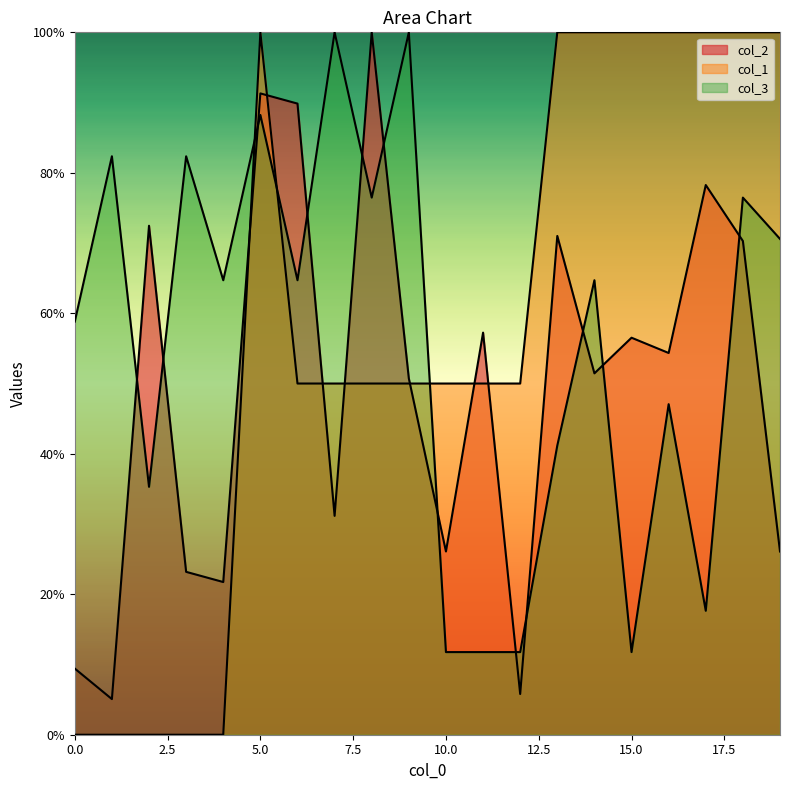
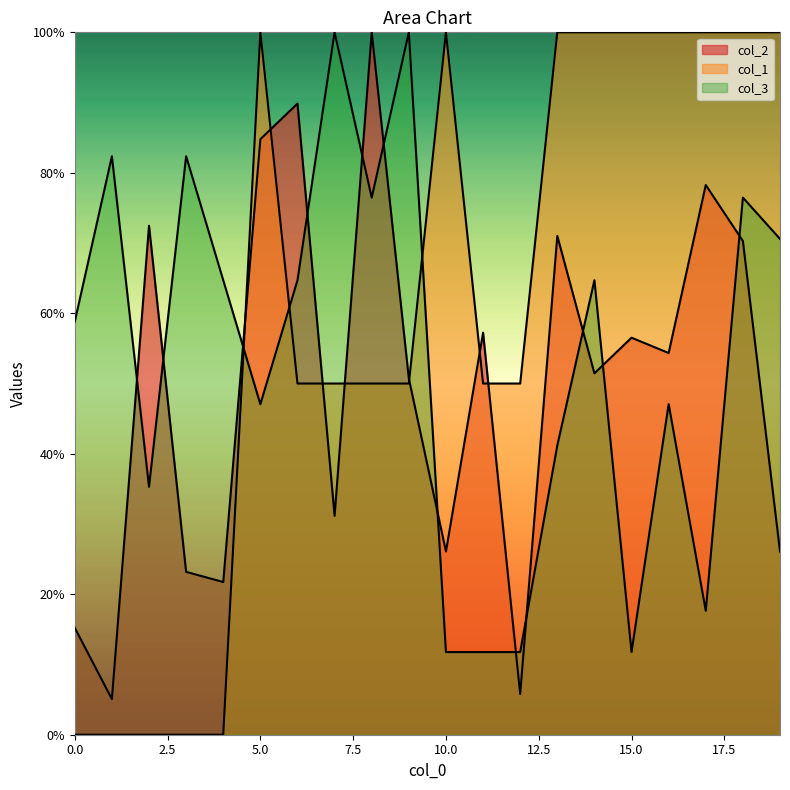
col_2, 0.0: 9% -> 15%
col_2, 5.0: 91% -> 85%
col_3, 5.0: 88% -> 47%
col_1, 10.0: 50% -> 100%
